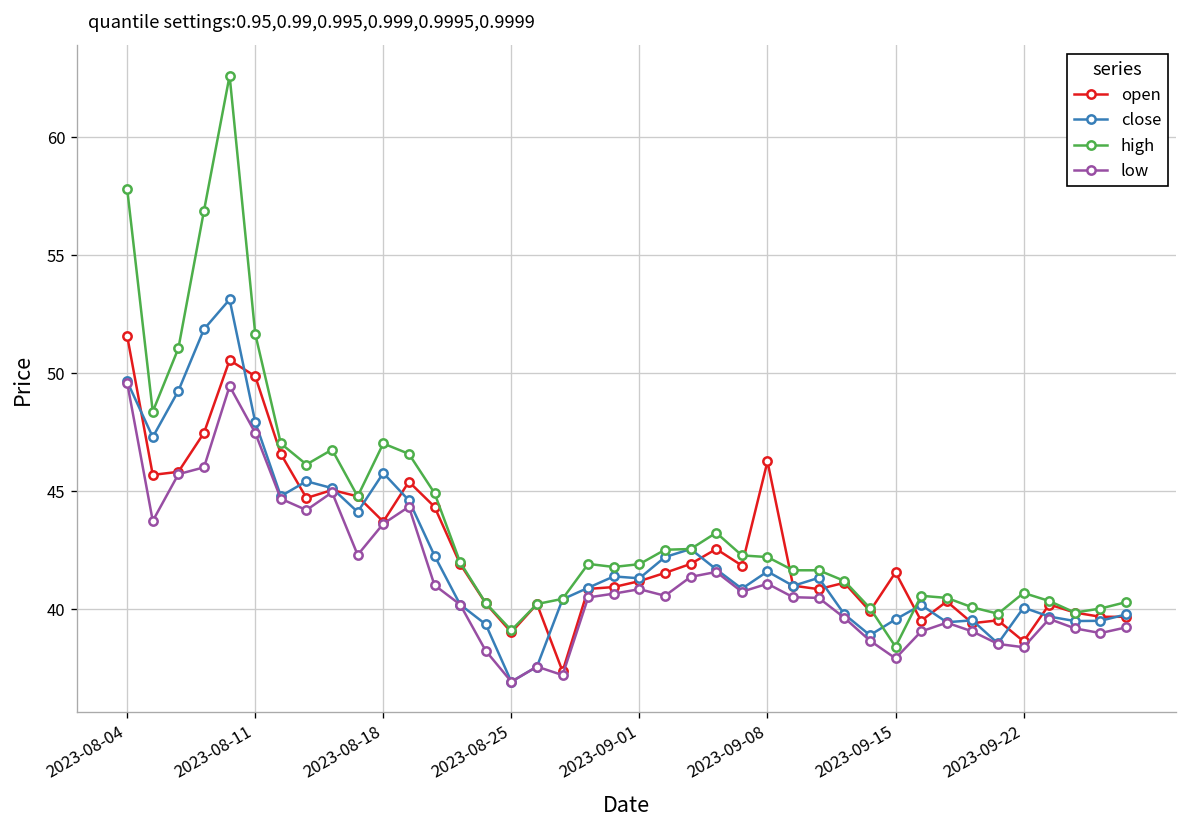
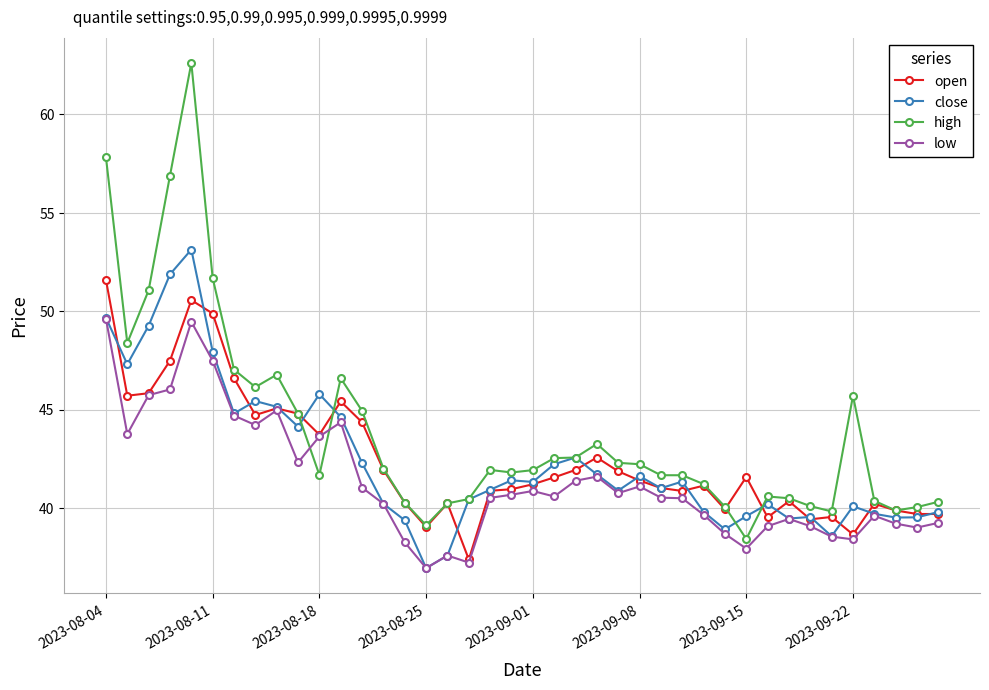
high, 2023-08-18: 47.0 -> 41.7
open, 2023-09-08: 46.3 -> 41.4
high, 2023-09-22: 40.7 -> 45.7
